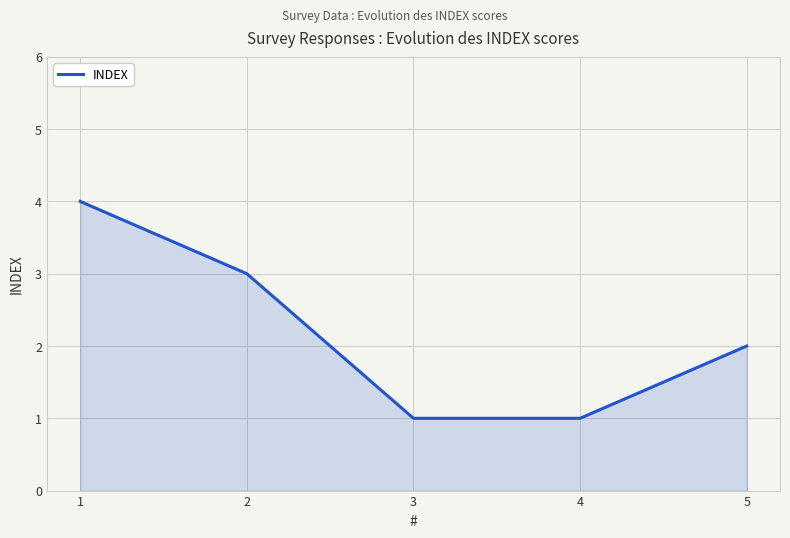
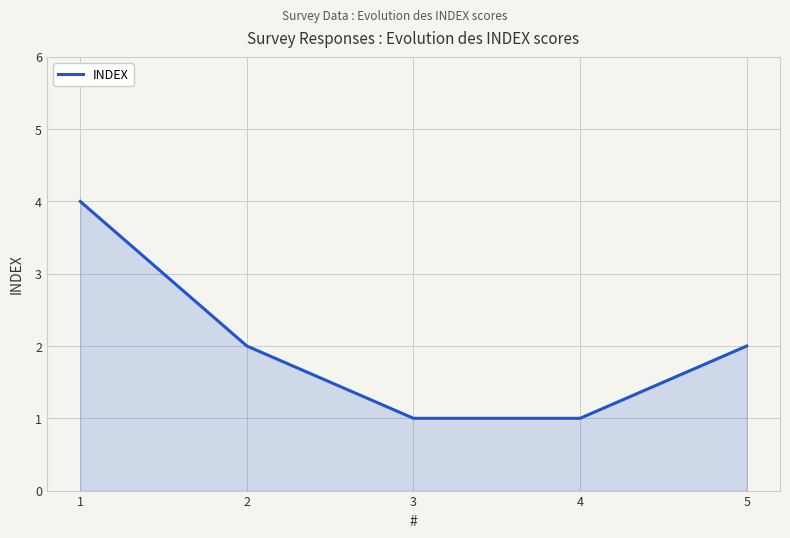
2: 3 -> 2
